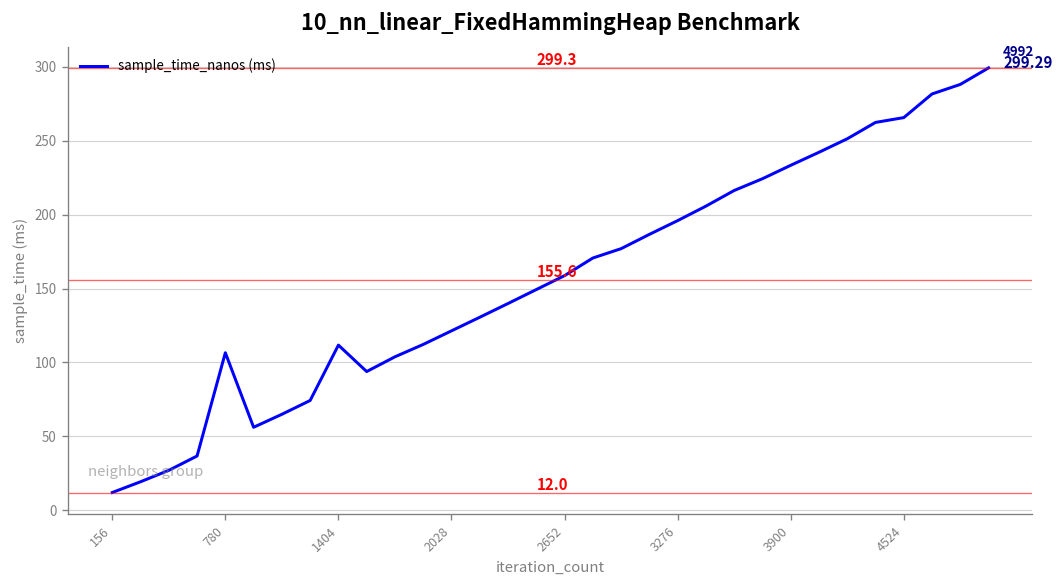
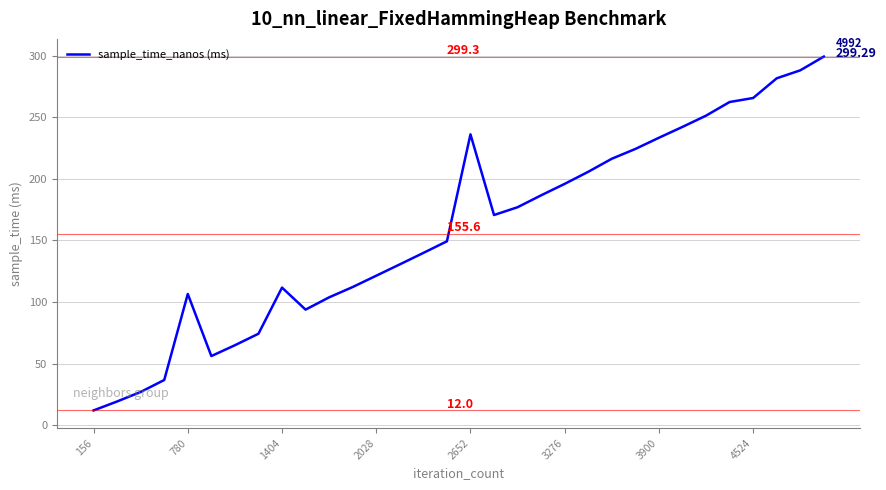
2652: 159 -> 236
